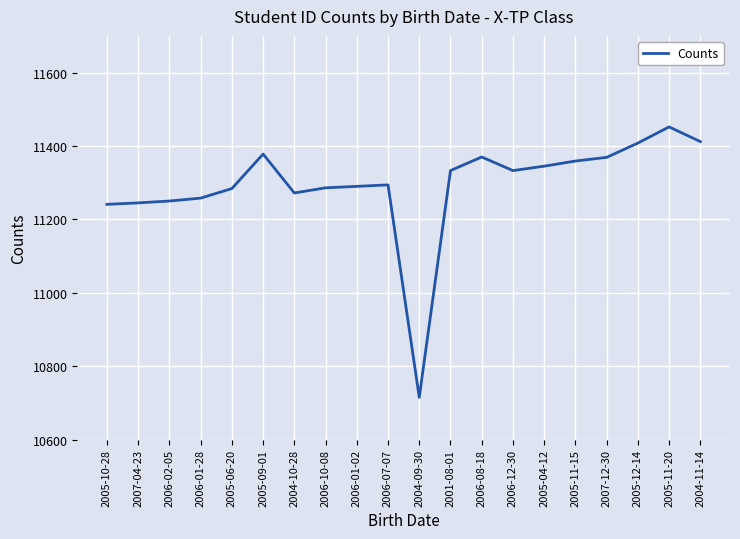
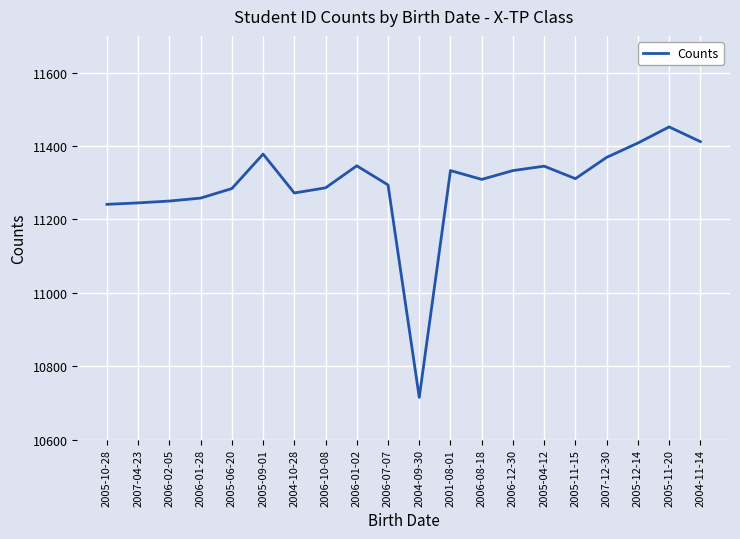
2006-01-02: 11290 -> 11350
2006-08-18: 11370 -> 11310
2005-11-15: 11360 -> 11310
